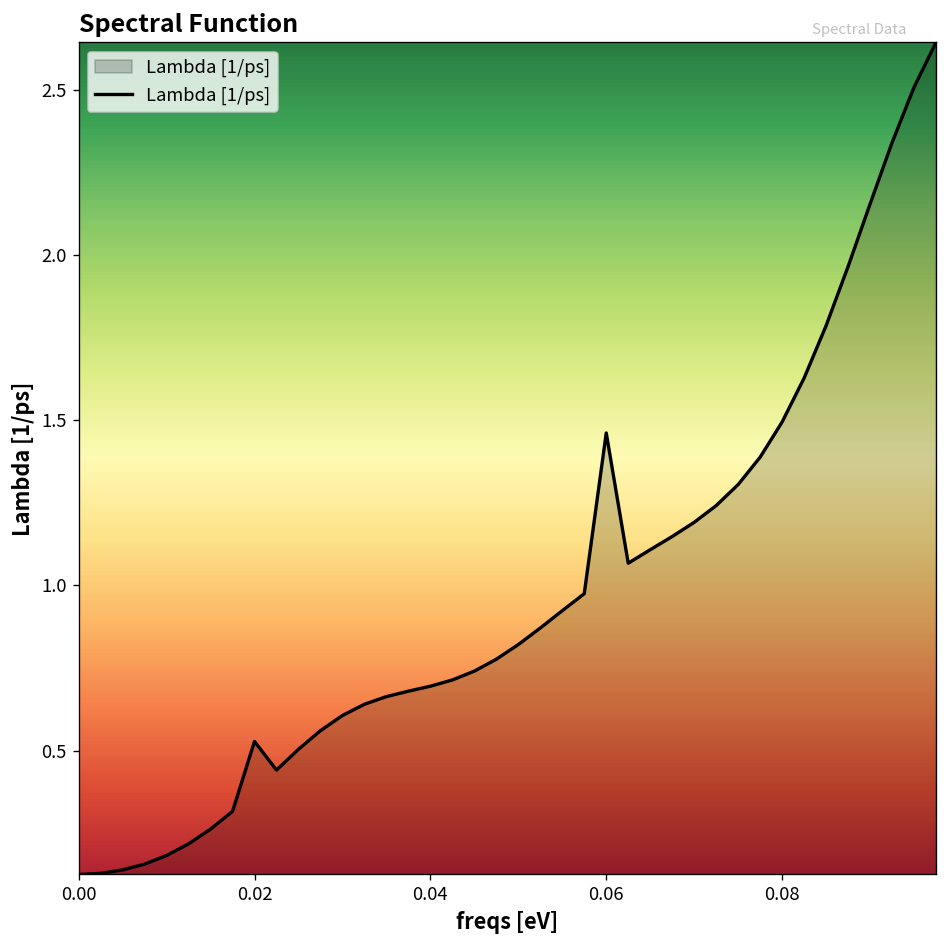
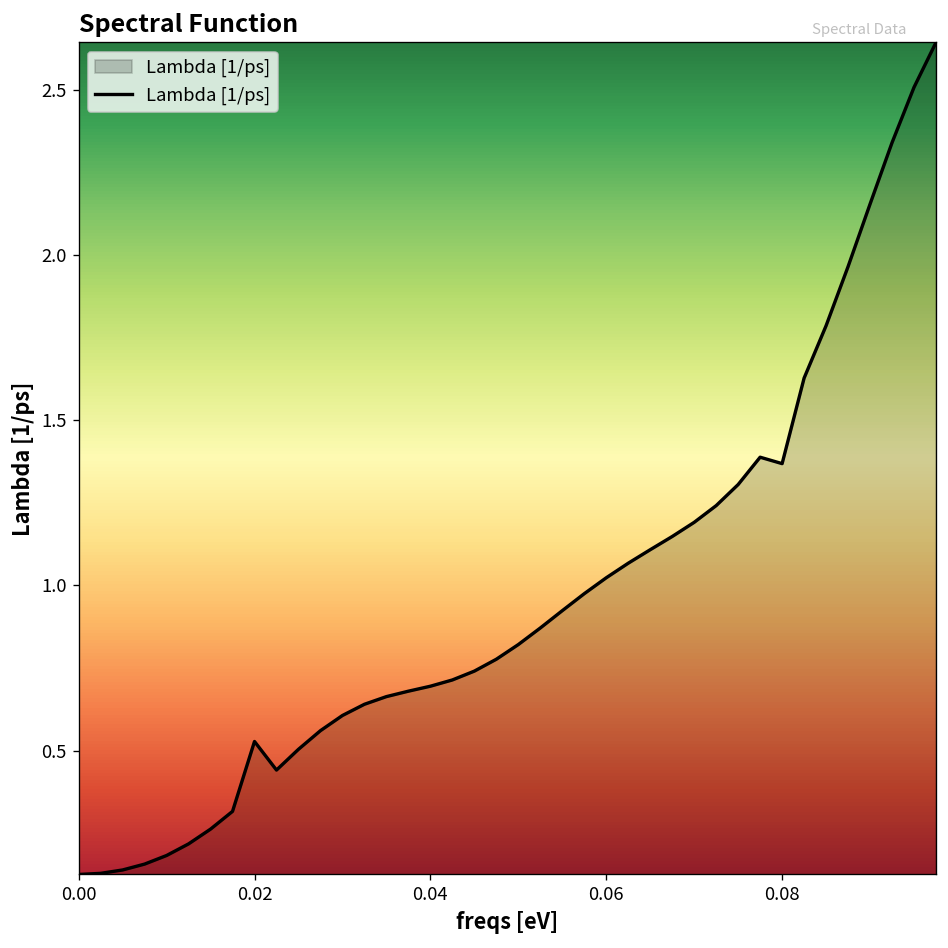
0.06: 1.46 -> 1.02
0.08: 1.49 -> 1.37
